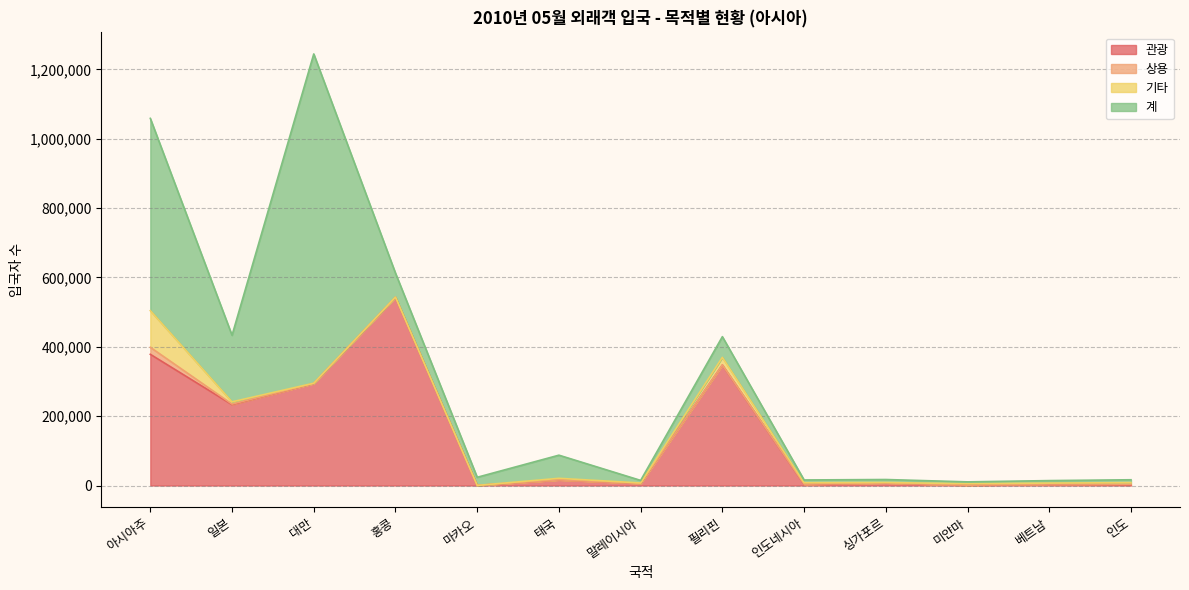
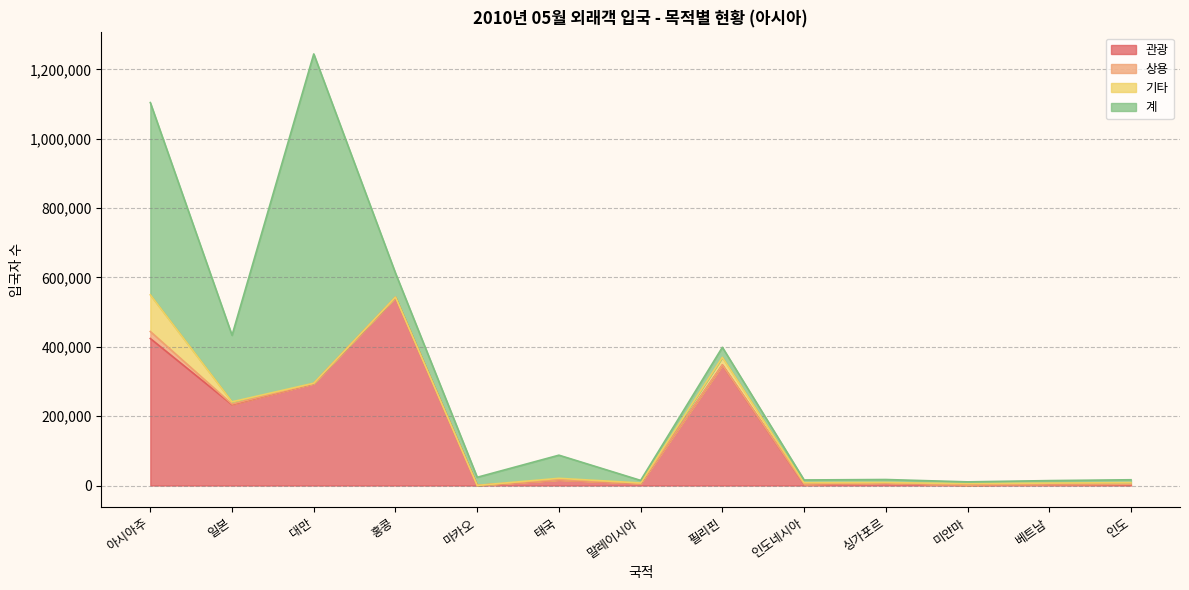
관광, 아시아주: 380,000 -> 420,000
계, 필리핀: 60,000 -> 30,000
